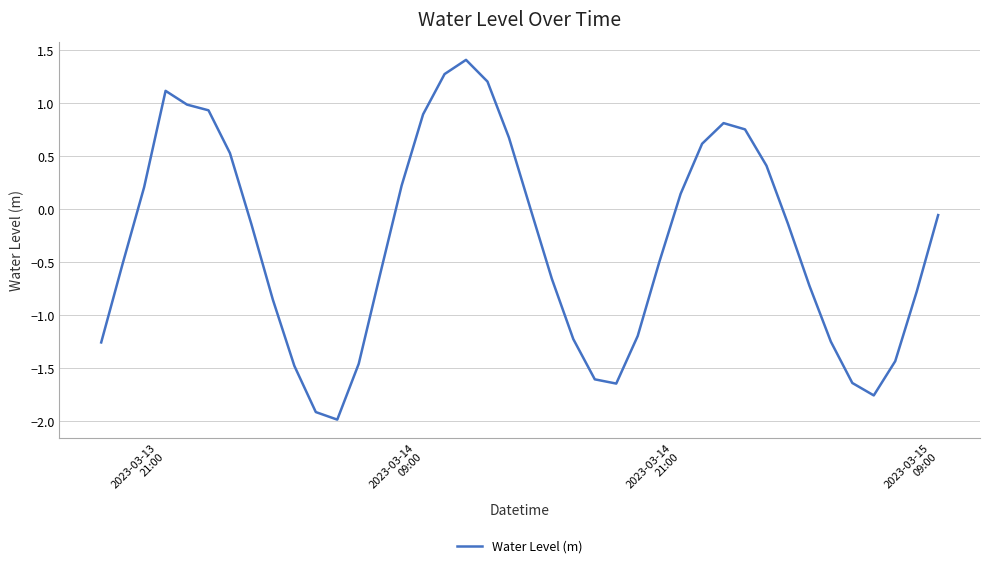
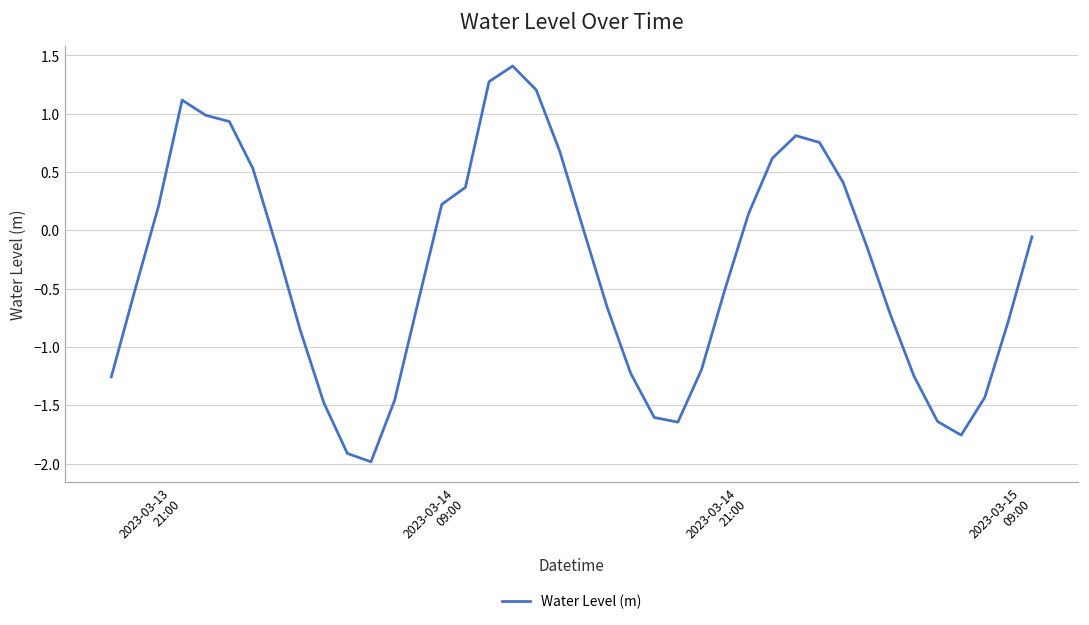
2023-03-14 09:00: 0.89 -> 0.37
